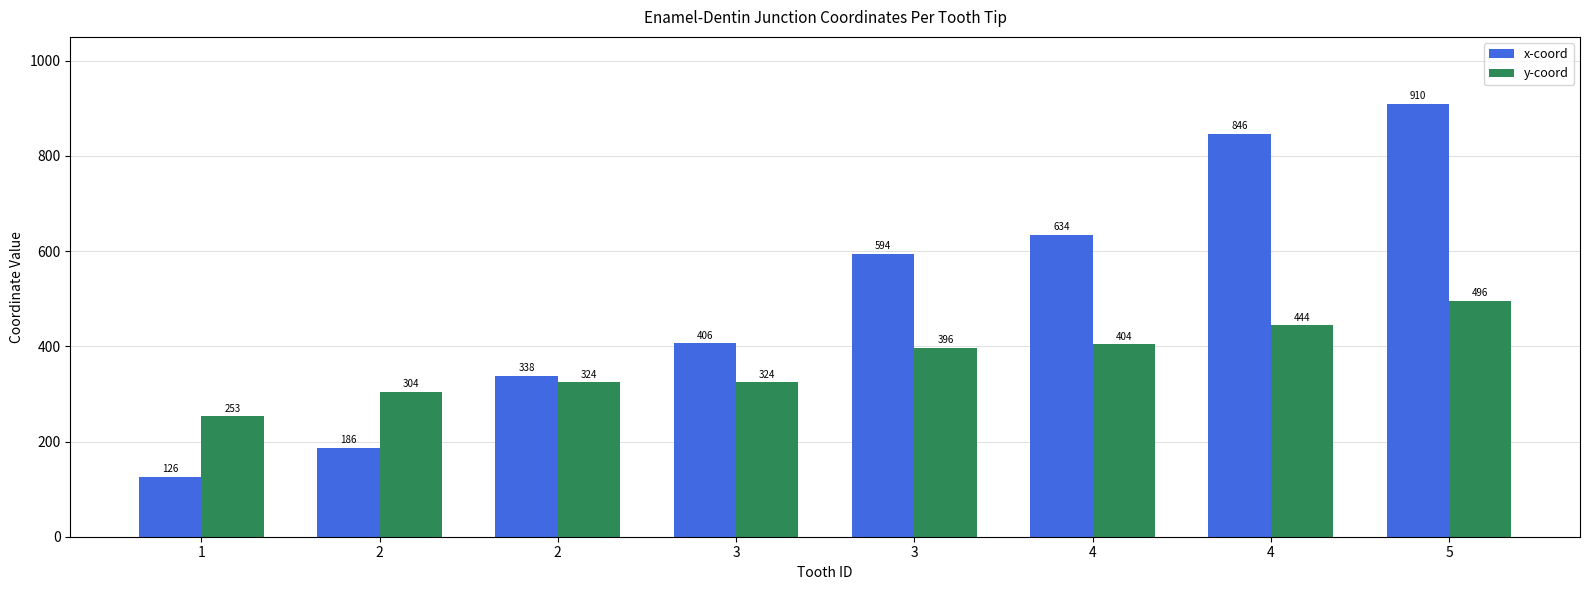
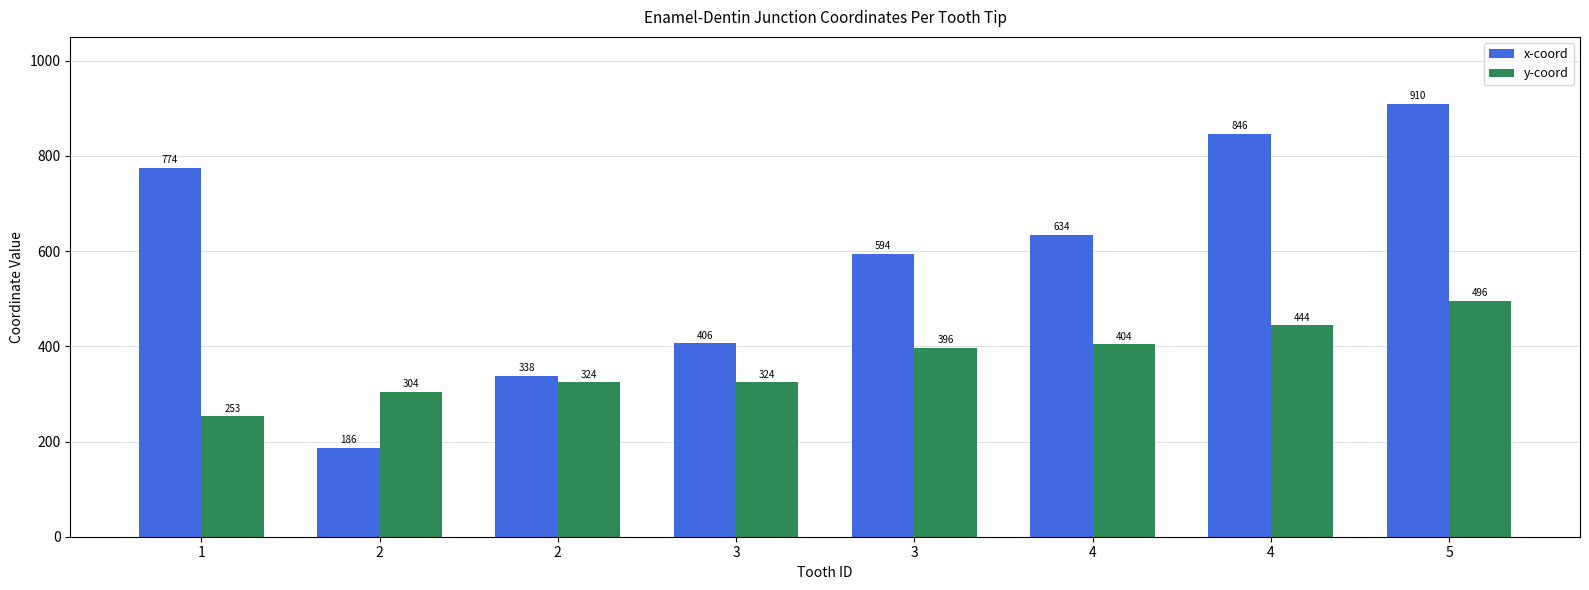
x-coord, 1: 126 -> 774
